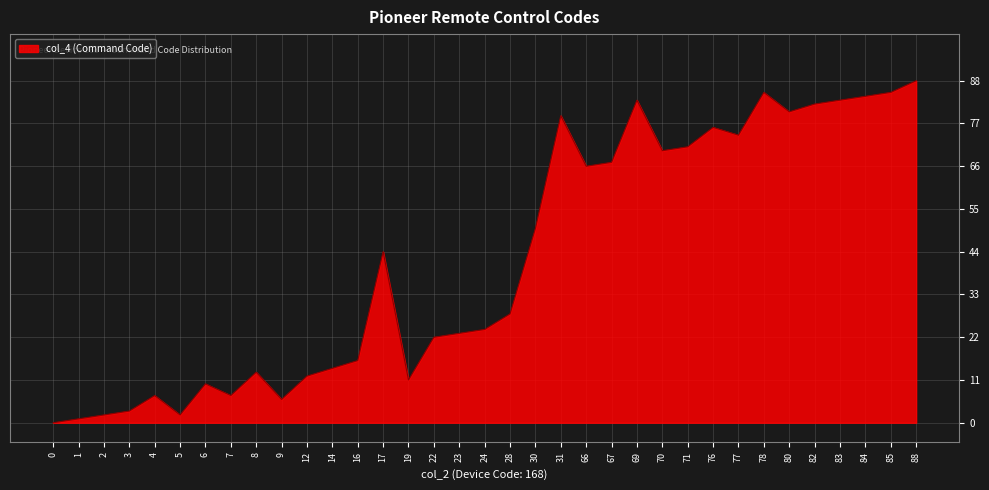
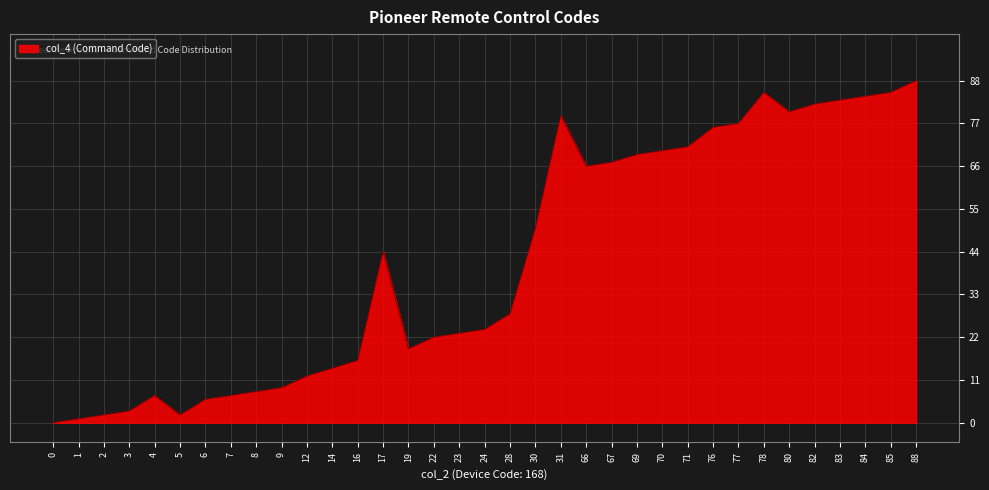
6: 10 -> 6
8: 13 -> 8
9: 6 -> 9
19: 11 -> 19
69: 83 -> 69
77: 74 -> 77
